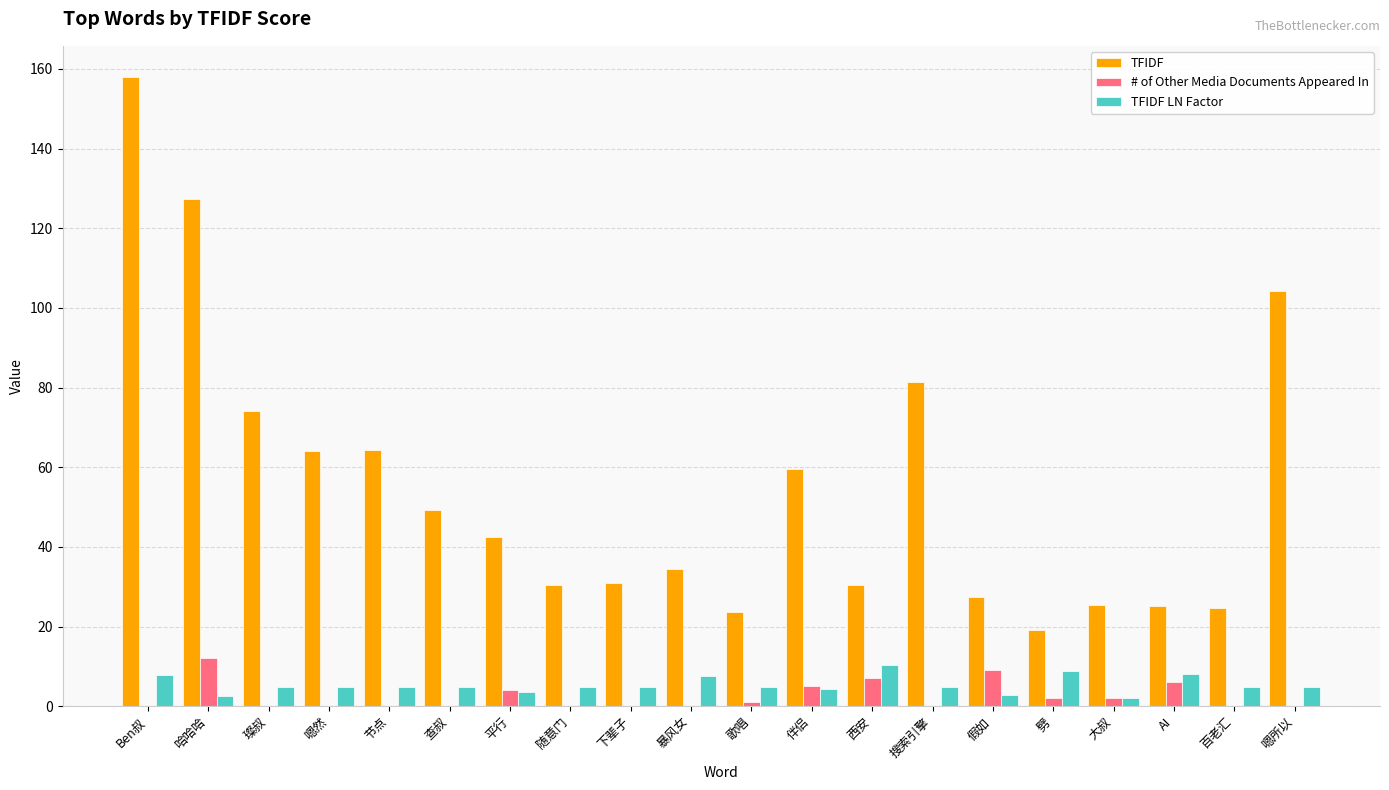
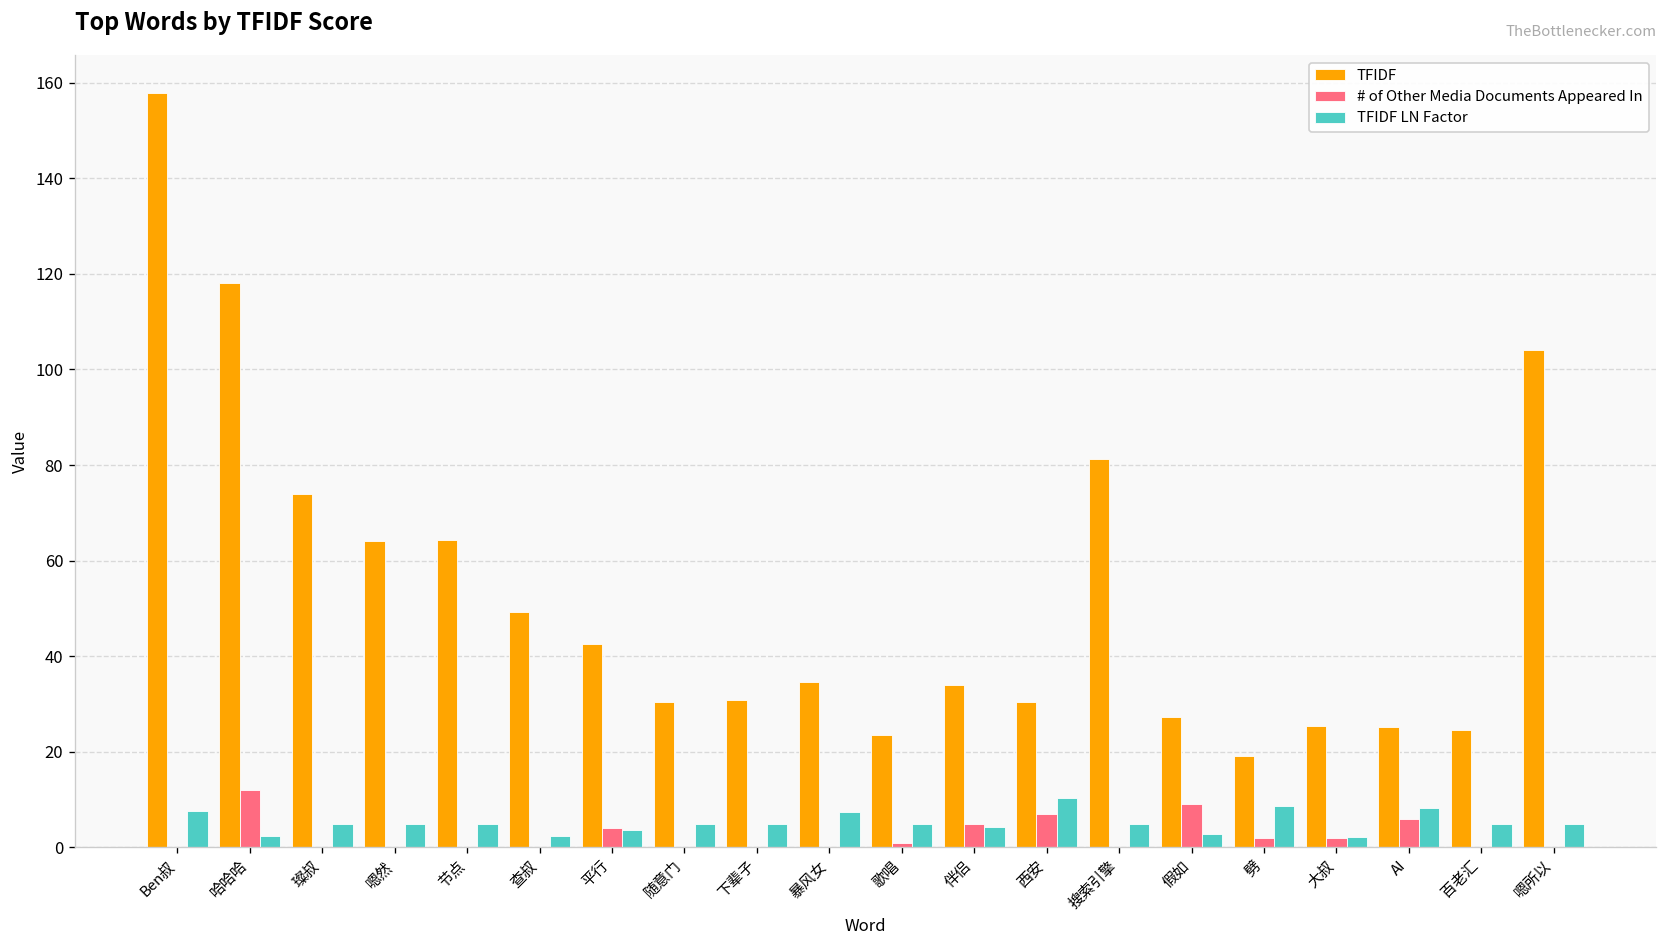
TFIDF, 哈哈哈: 127 -> 118
TFIDF LN Factor, 查叔: 5 -> 2
TFIDF, 伴侣: 60 -> 34
